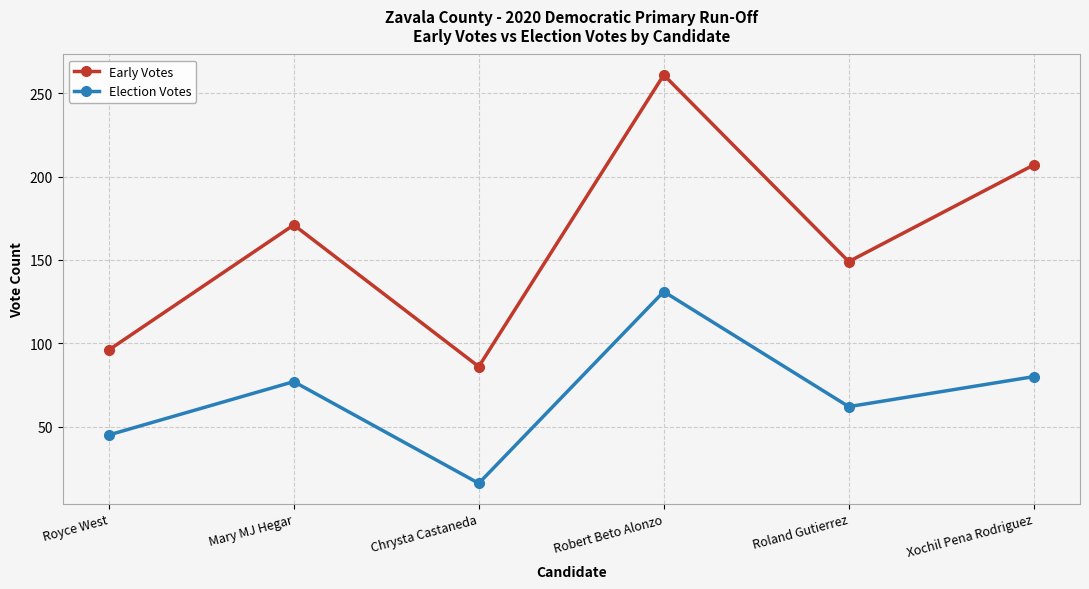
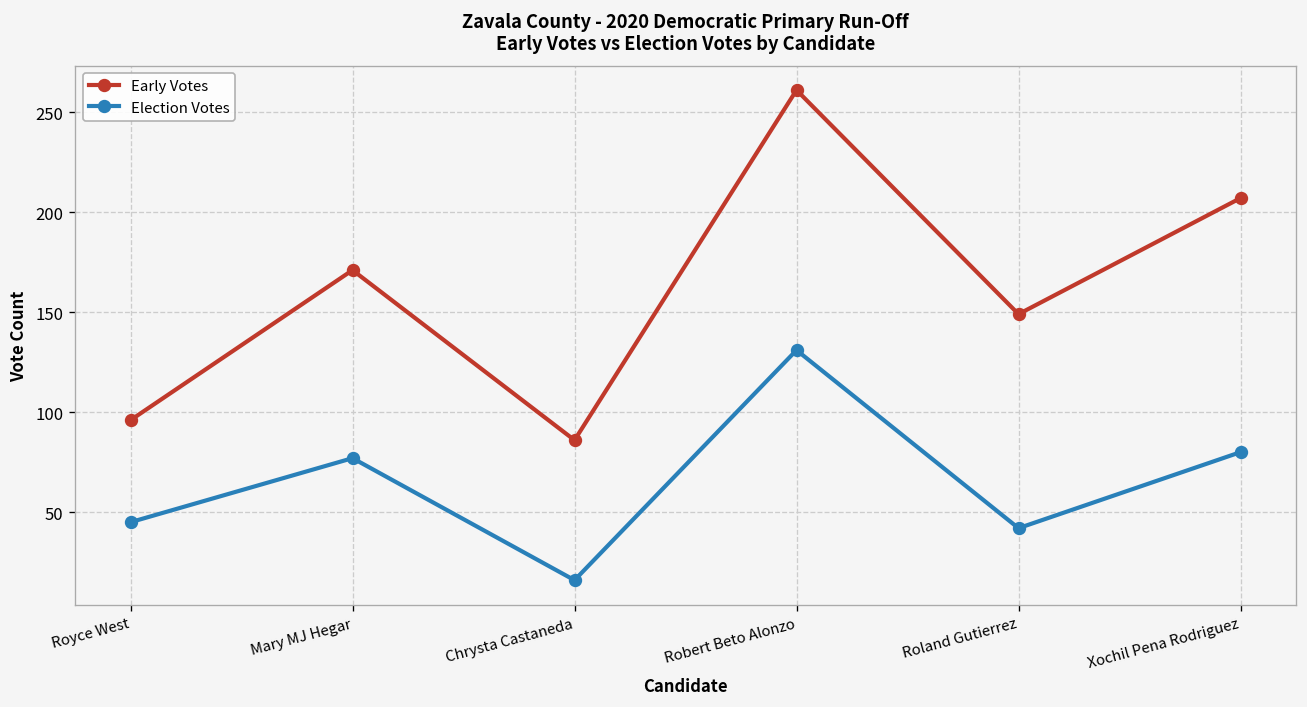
Election Votes, Roland Gutierrez: 62 -> 42
